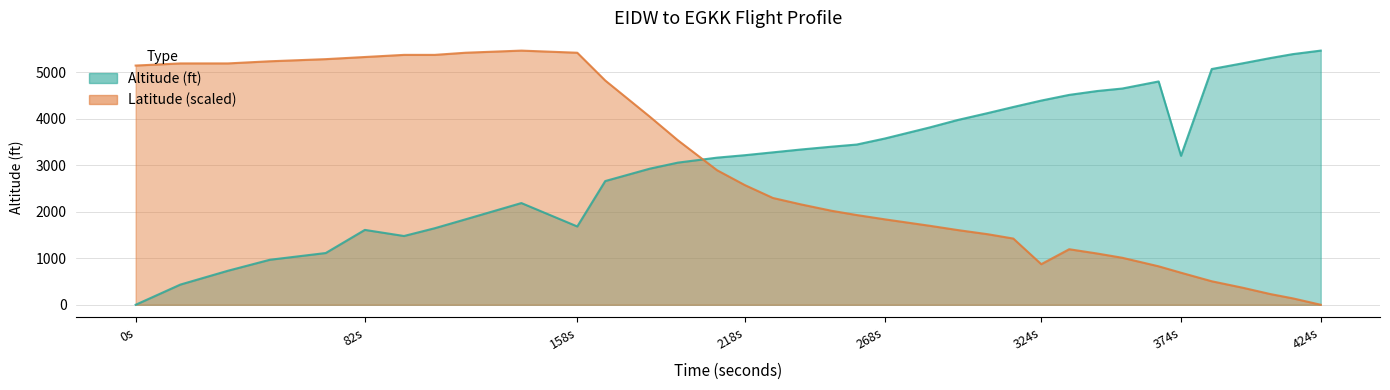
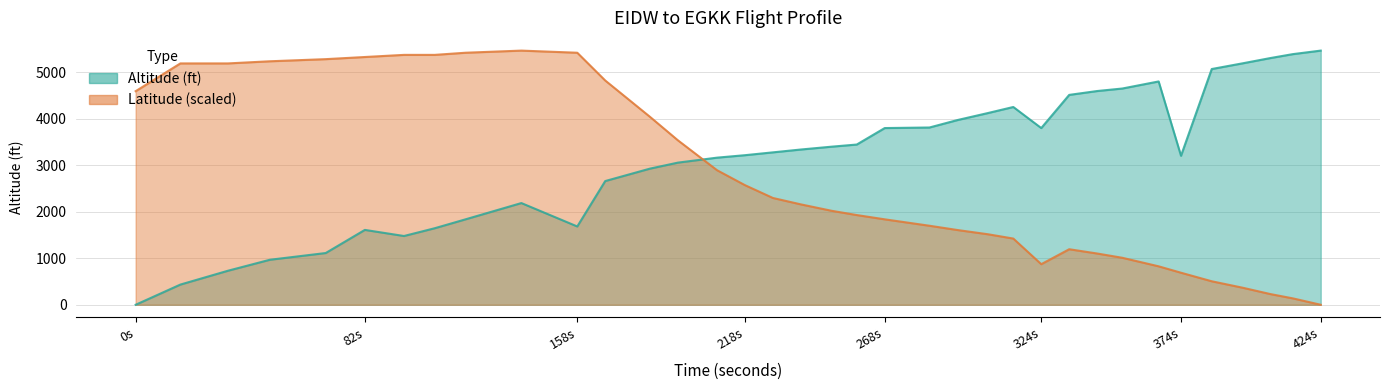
Latitude (scaled), 0s: 5100 -> 4600
Altitude (ft), 268s: 3600 -> 3800
Altitude (ft), 324s: 4400 -> 3800
